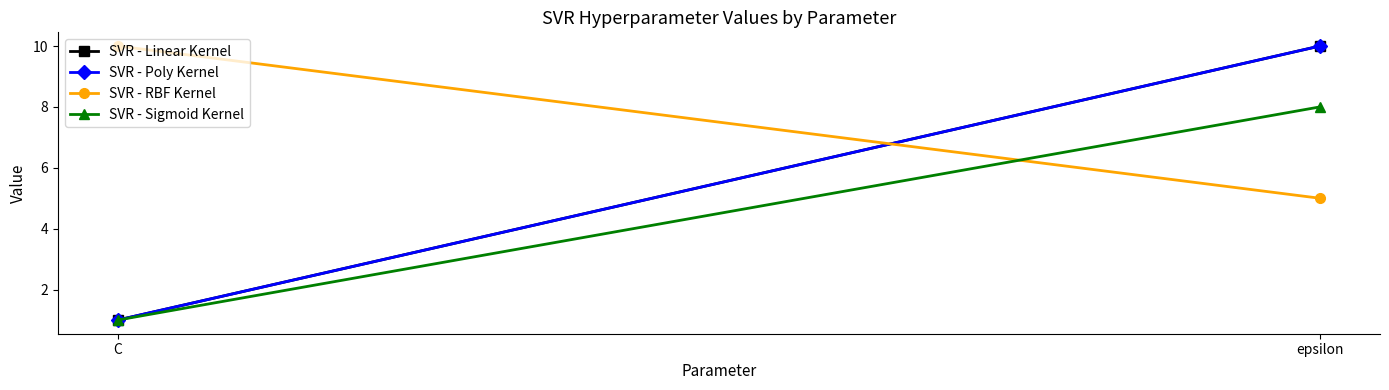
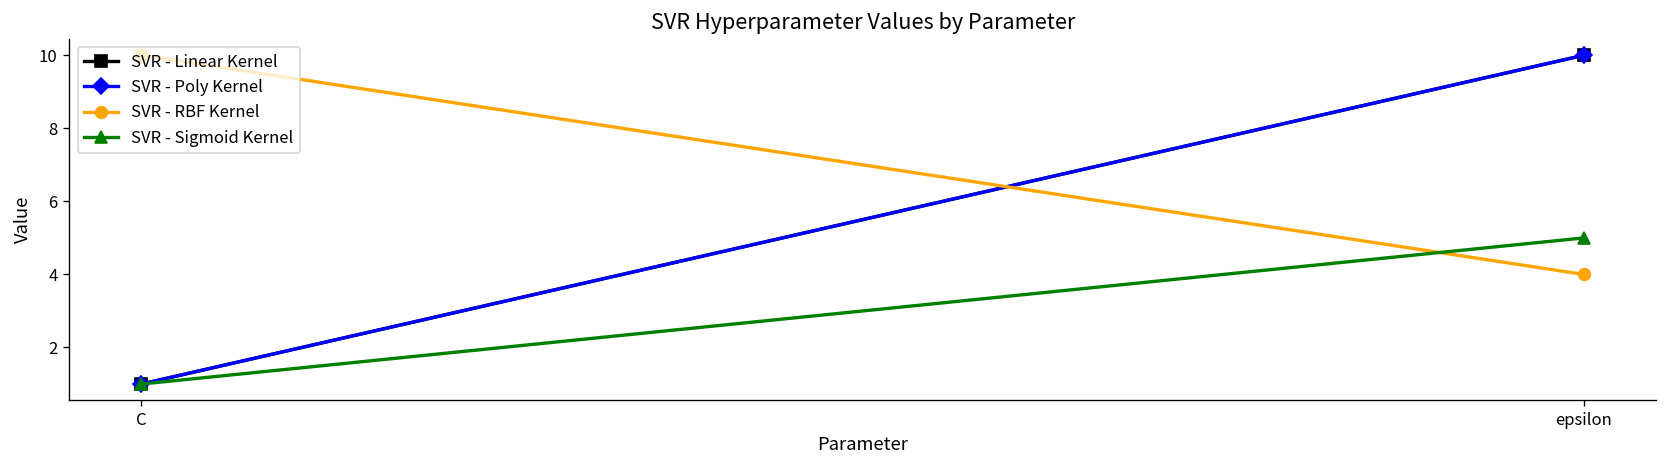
SVR - RBF Kernel, epsilon: 5 -> 4
SVR - Sigmoid Kernel, epsilon: 8 -> 5
